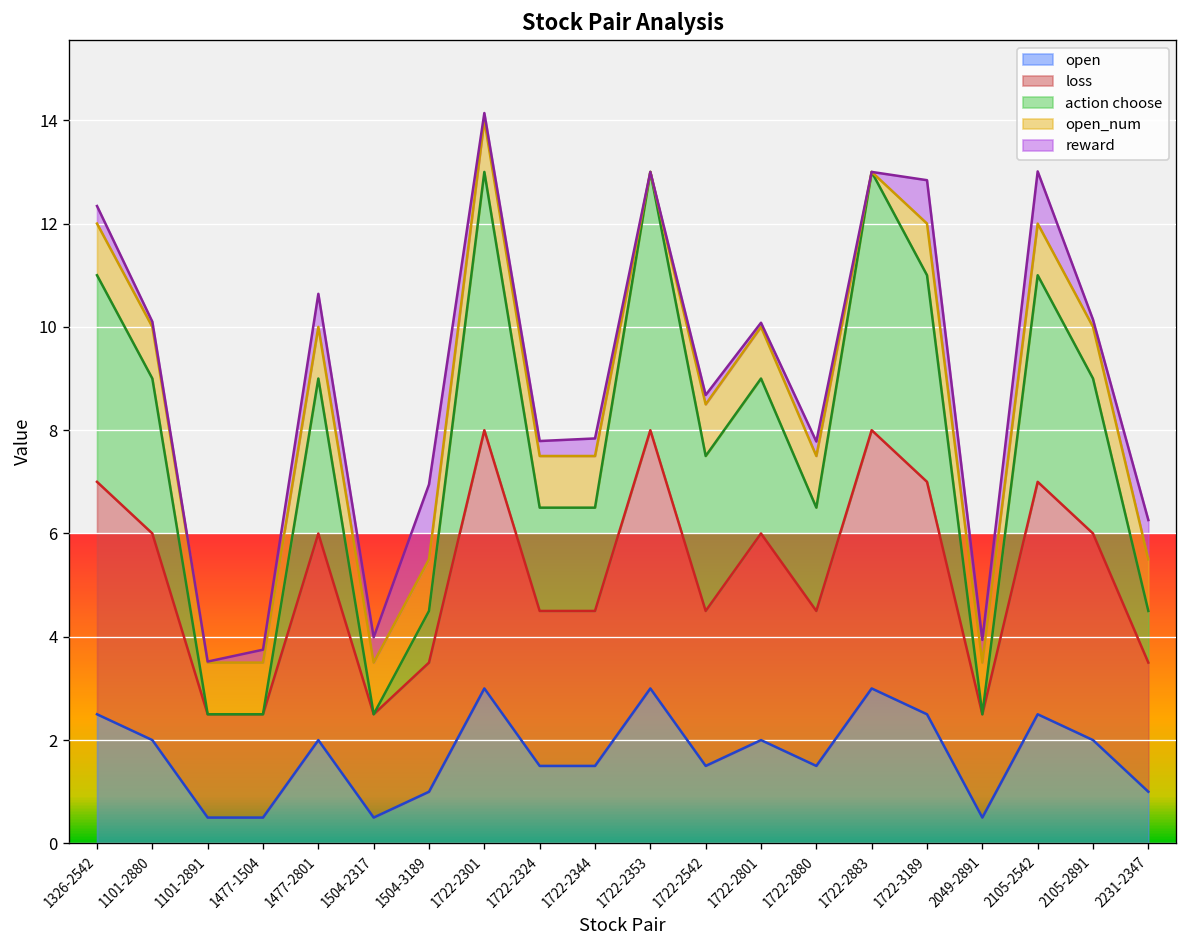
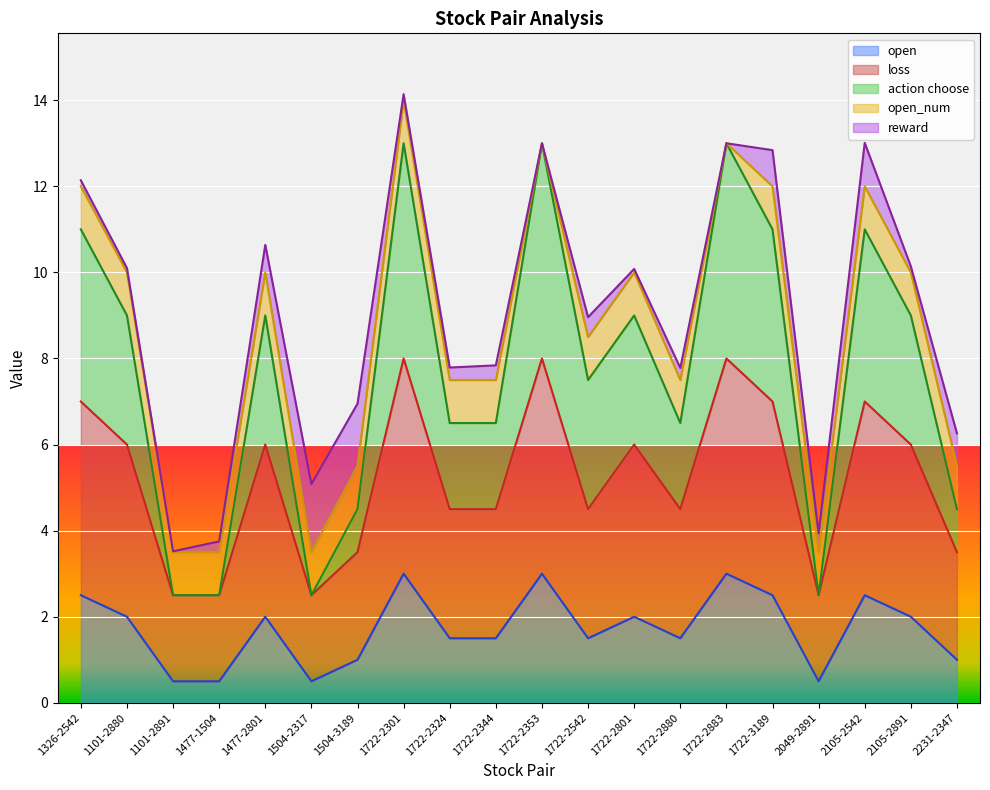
reward, 1326-2542: 0.3 -> 0.1
reward, 1504-2317: 0.5 -> 1.6
reward, 1722-2542: 0.2 -> 0.5
